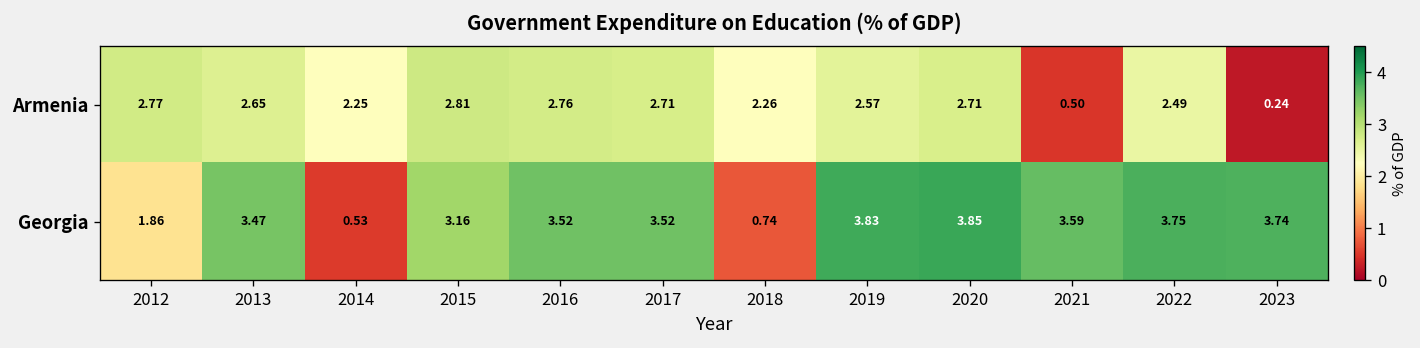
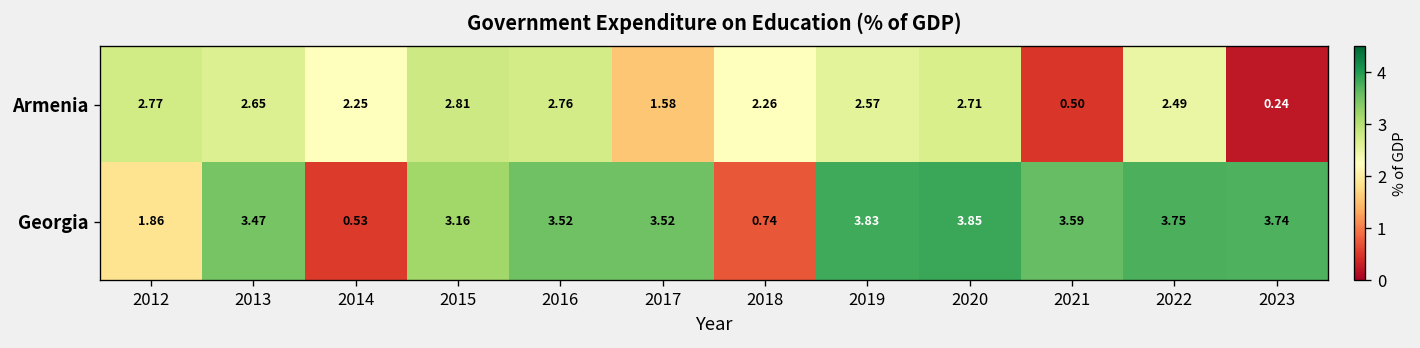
Armenia, 2017: 2.71 -> 1.58
